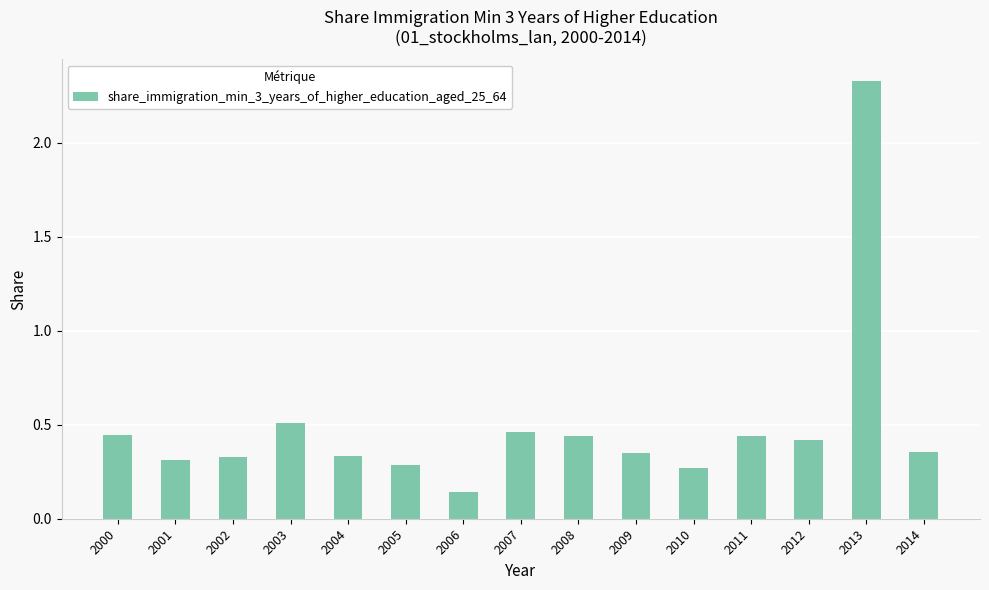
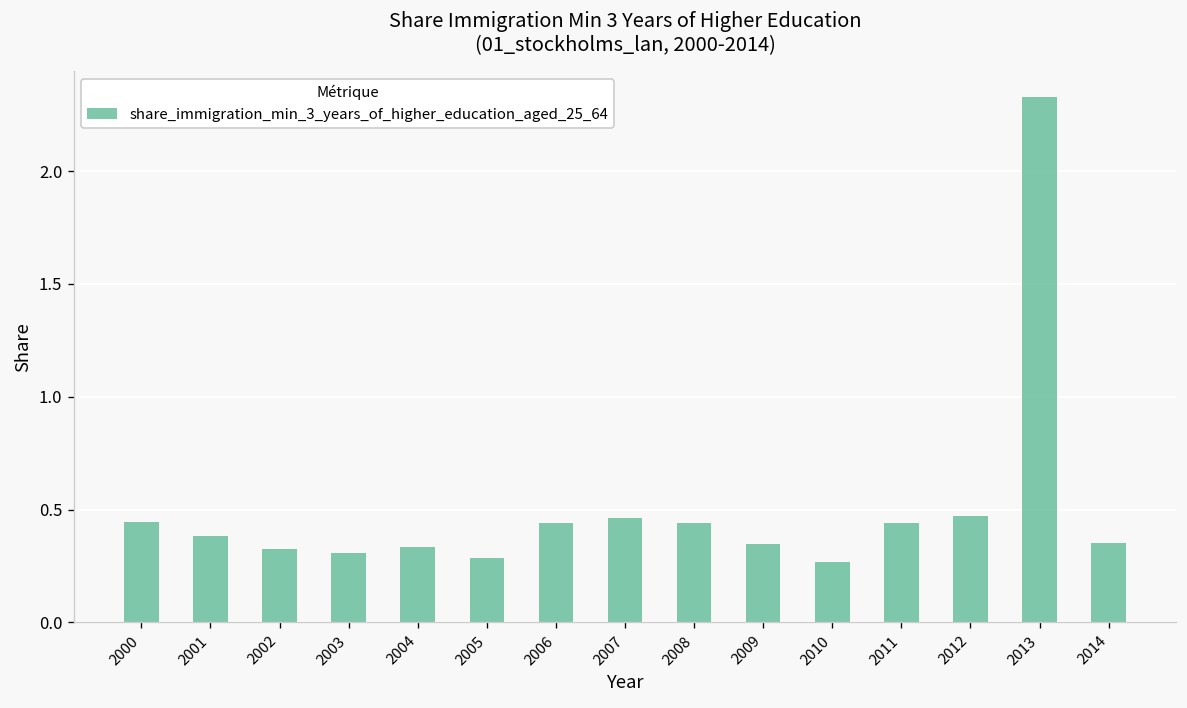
2001: 0.31 -> 0.38
2003: 0.51 -> 0.31
2006: 0.14 -> 0.44
2012: 0.42 -> 0.47
